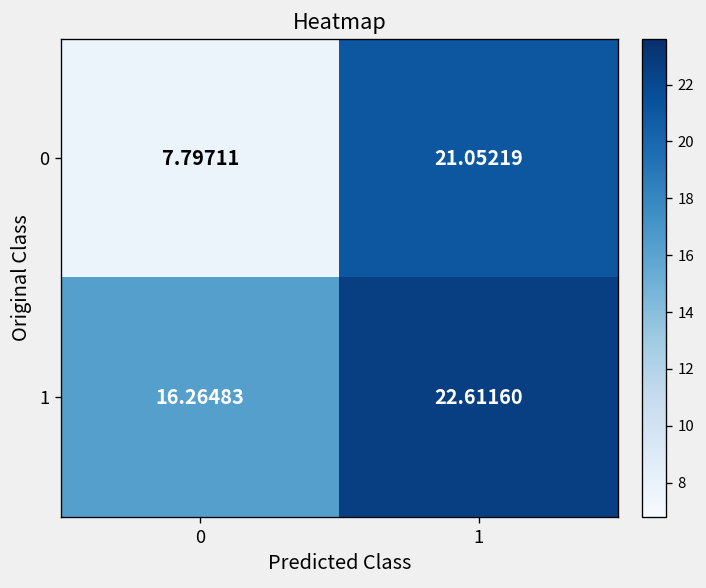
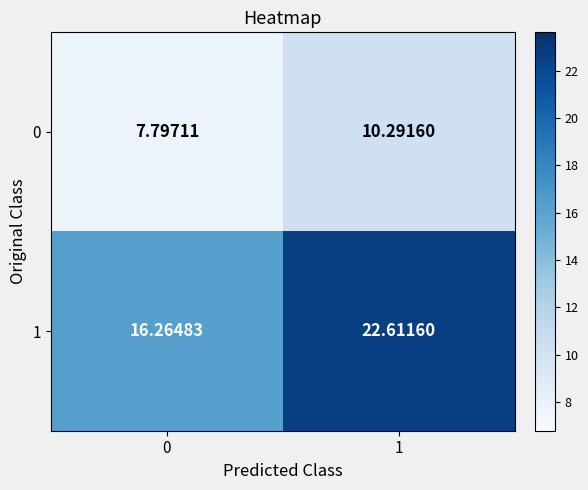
0, 1: 21.05219 -> 10.29160
